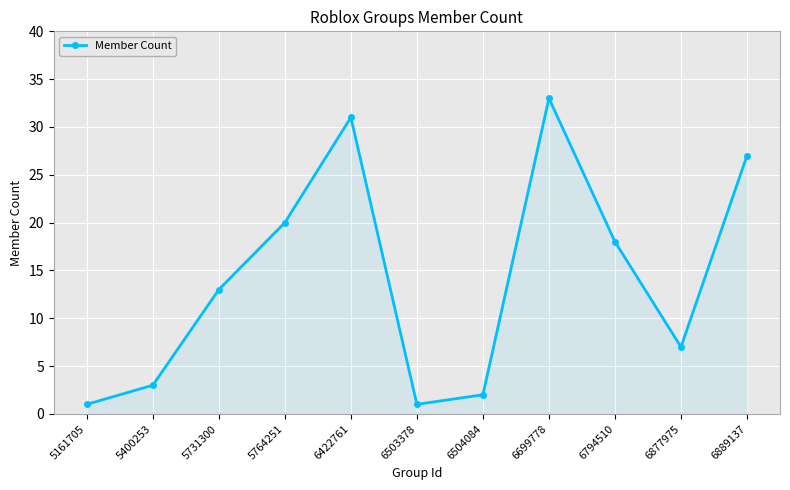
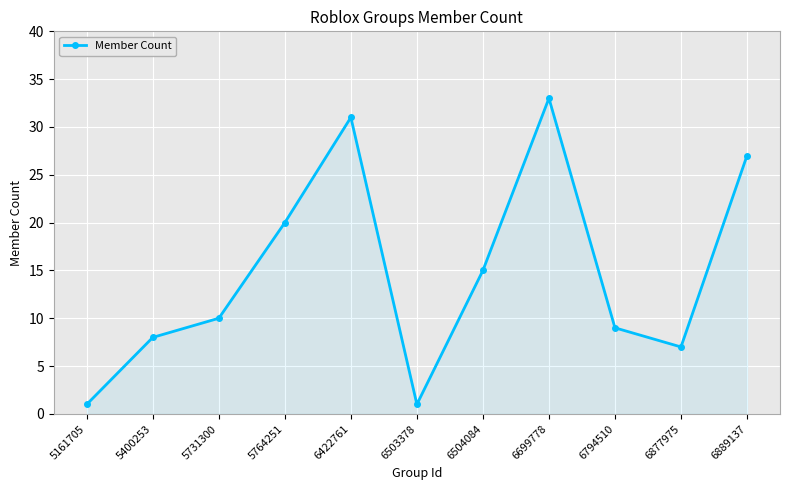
5400253: 3 -> 8
5731300: 13 -> 10
6504084: 2 -> 15
6794510: 18 -> 9
